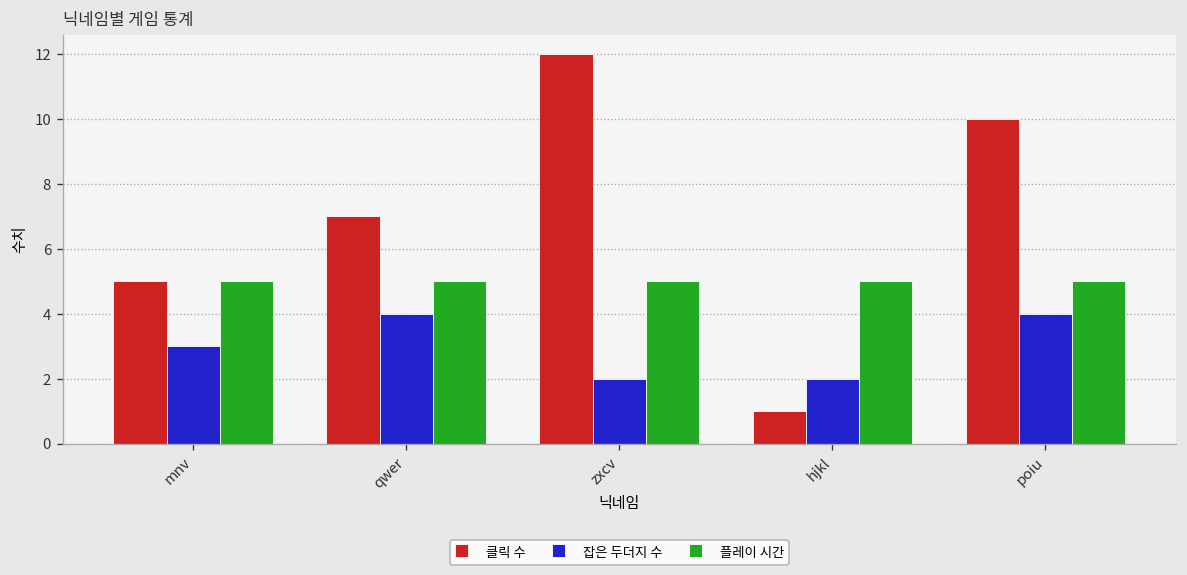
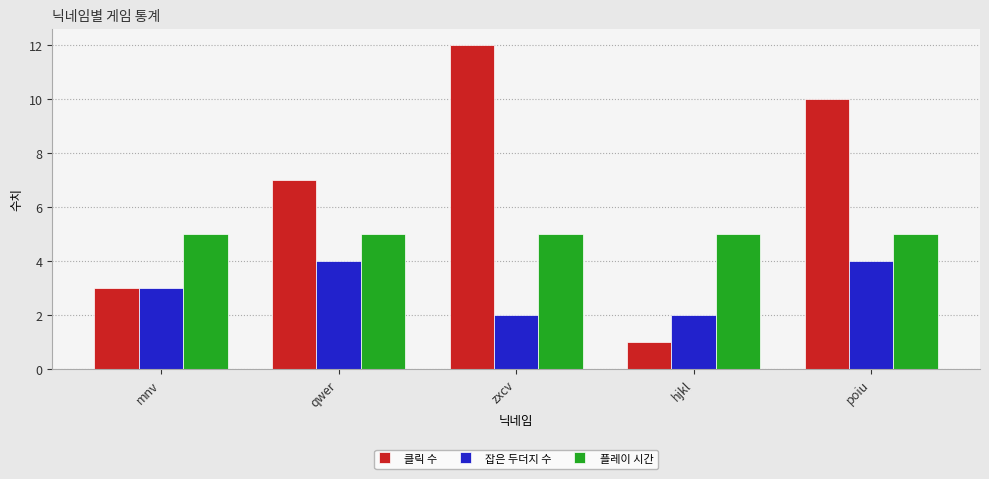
클릭 수, mnv: 5 -> 3
